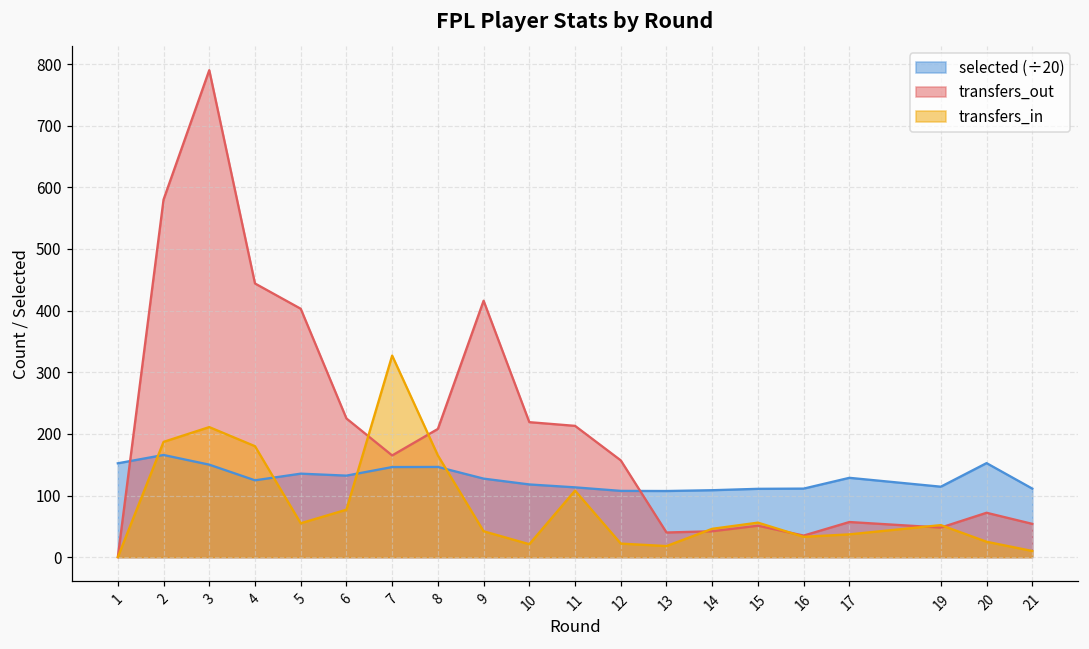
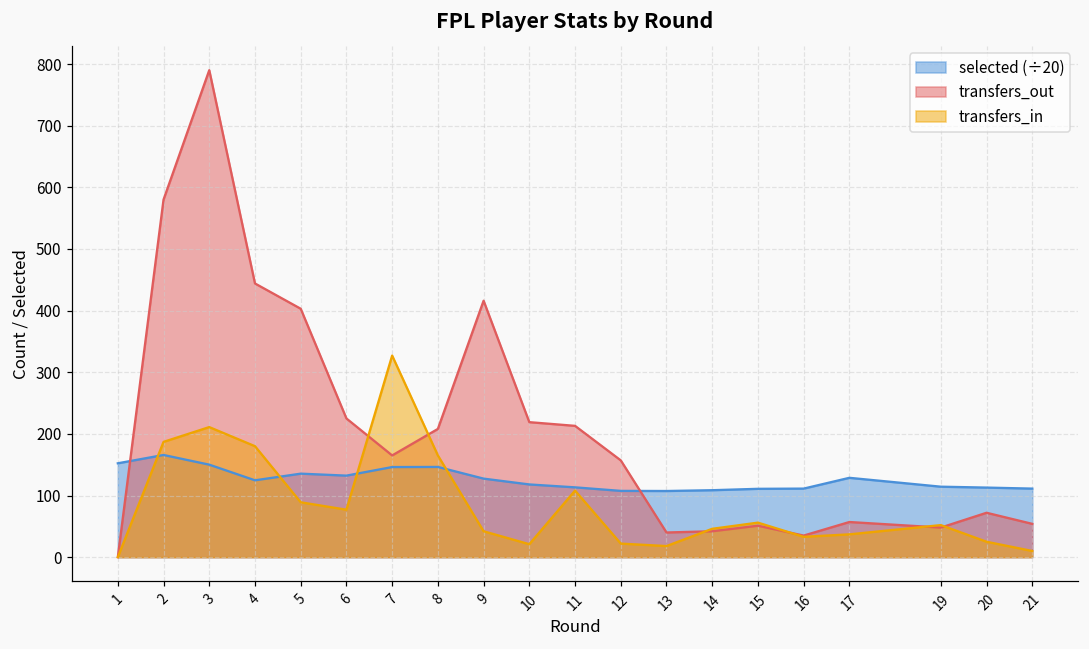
transfers_in, 5: 60 -> 90
selected (÷20), 20: 150 -> 110
